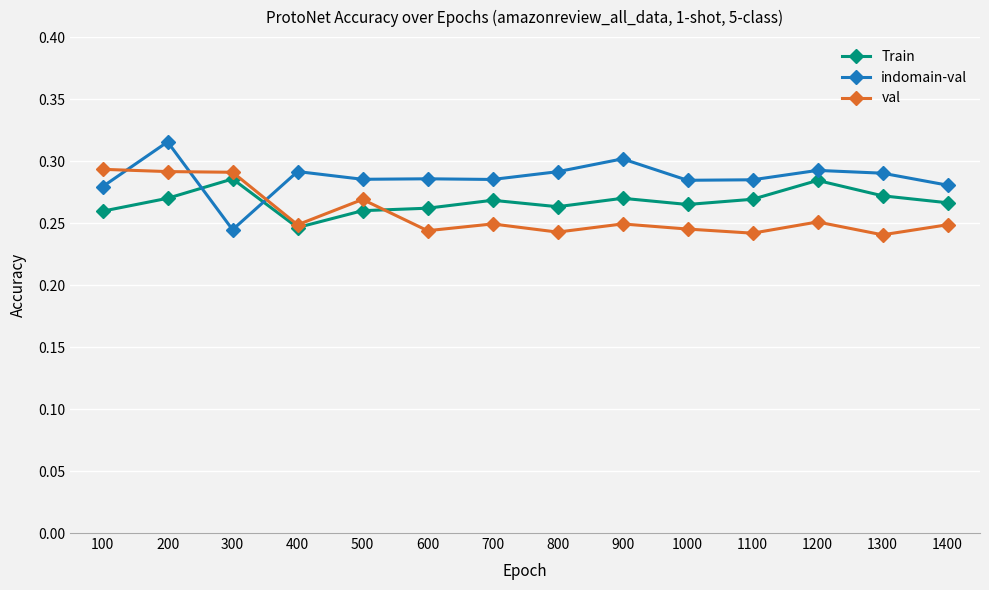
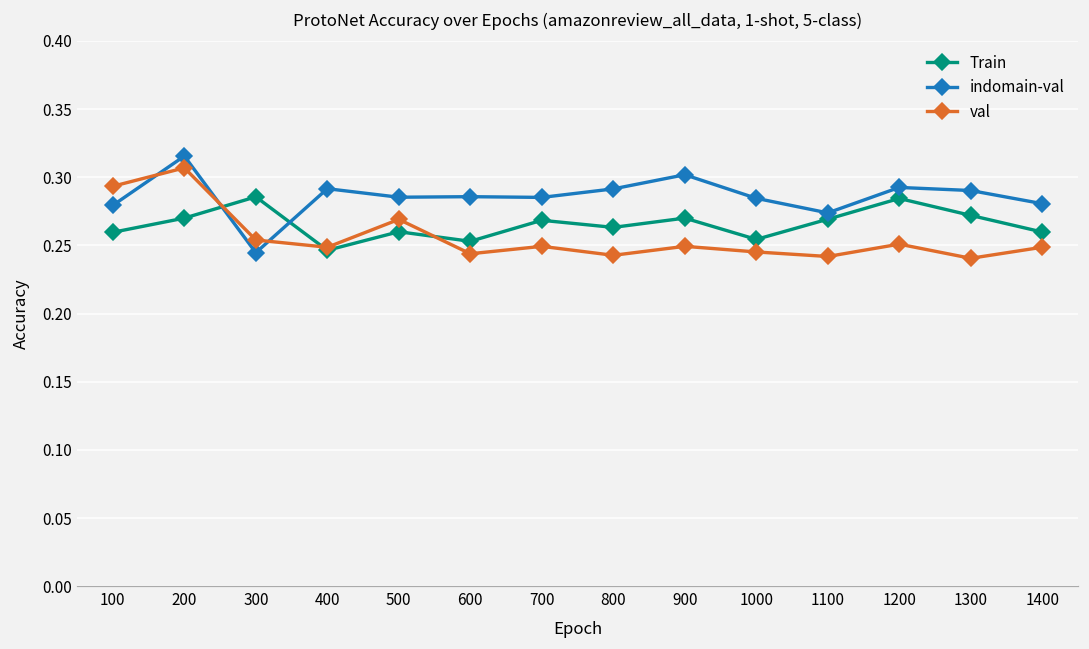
val, 200: 0.292 -> 0.307
val, 300: 0.291 -> 0.254
Train, 600: 0.262 -> 0.253
Train, 1000: 0.265 -> 0.254
indomain-val, 1100: 0.285 -> 0.274
Train, 1400: 0.266 -> 0.260
